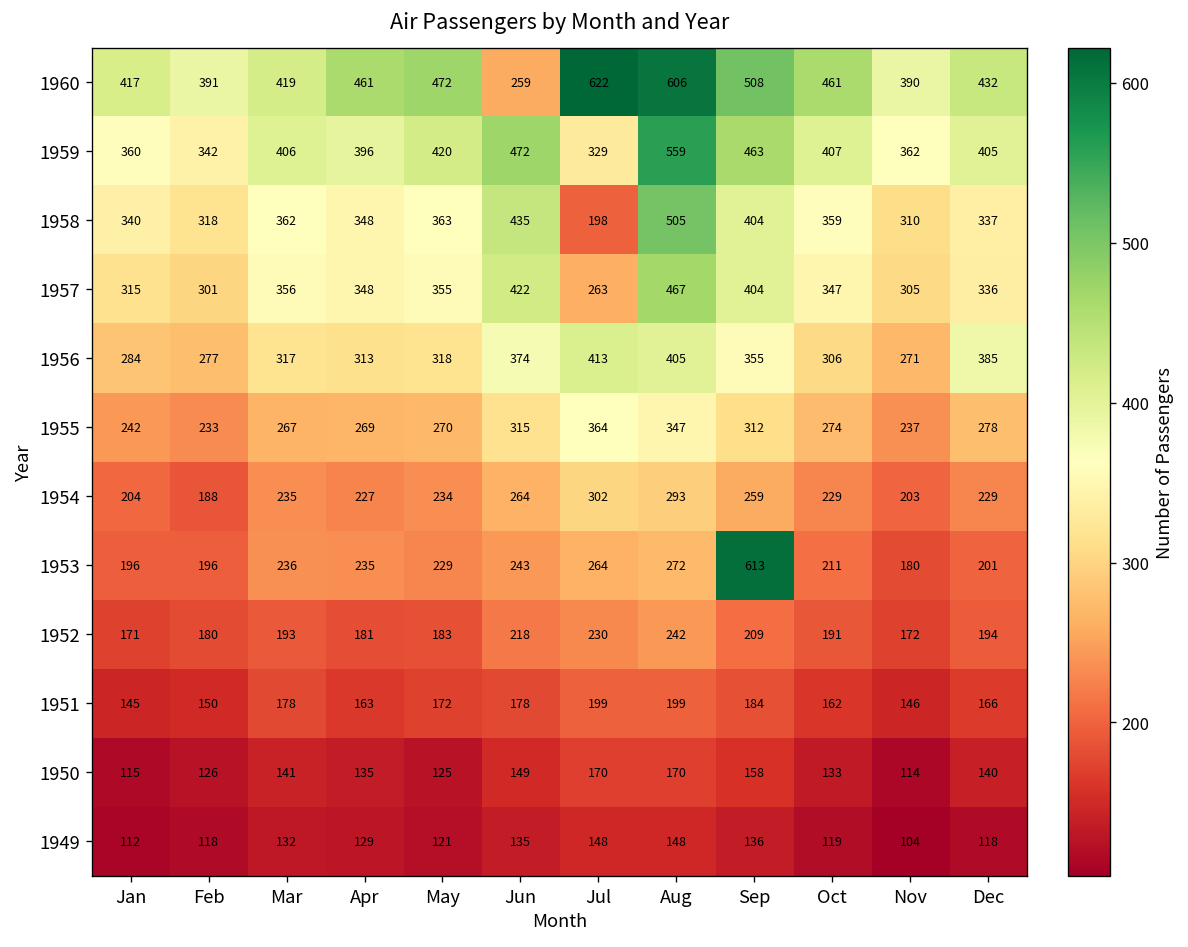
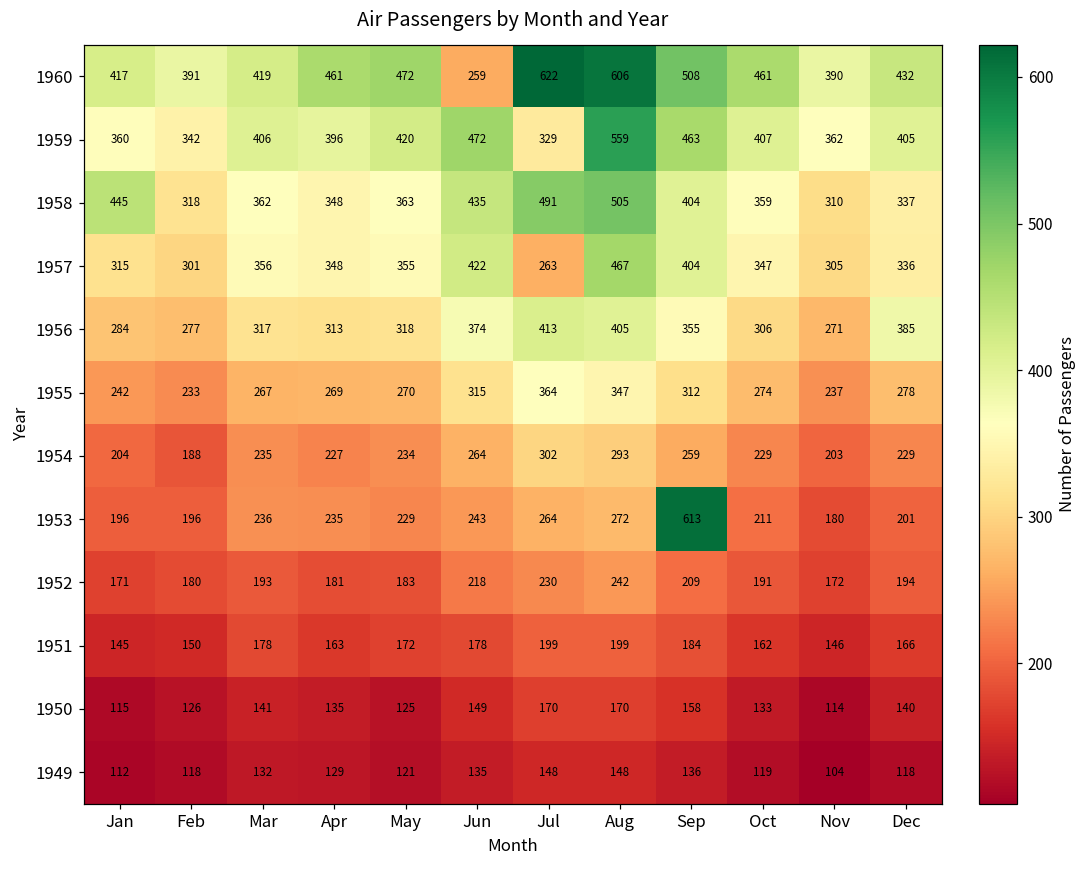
1958, Jan: 340 -> 445
1958, Jul: 198 -> 491
